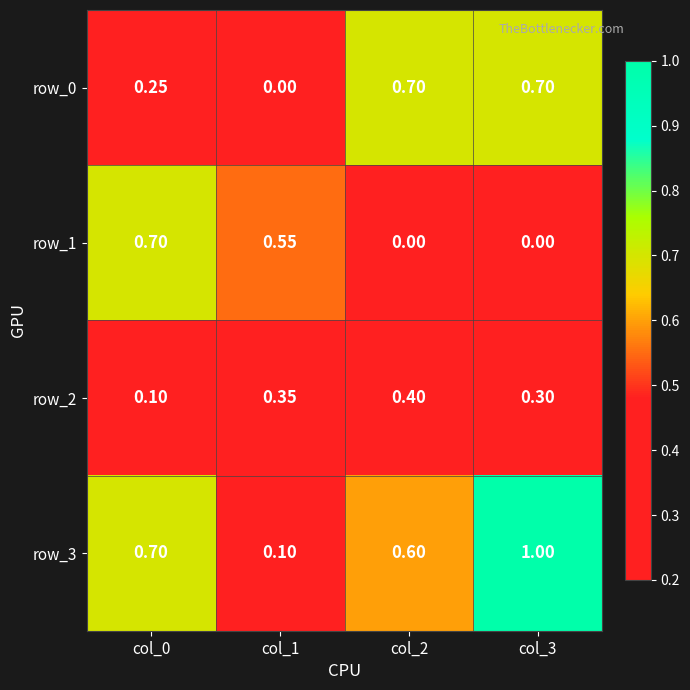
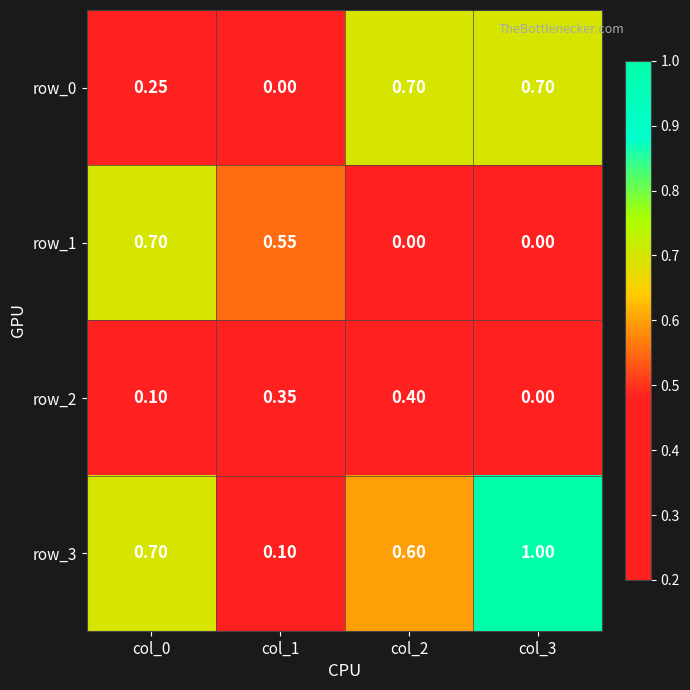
row_2, col_3: 0.30 -> 0.00
